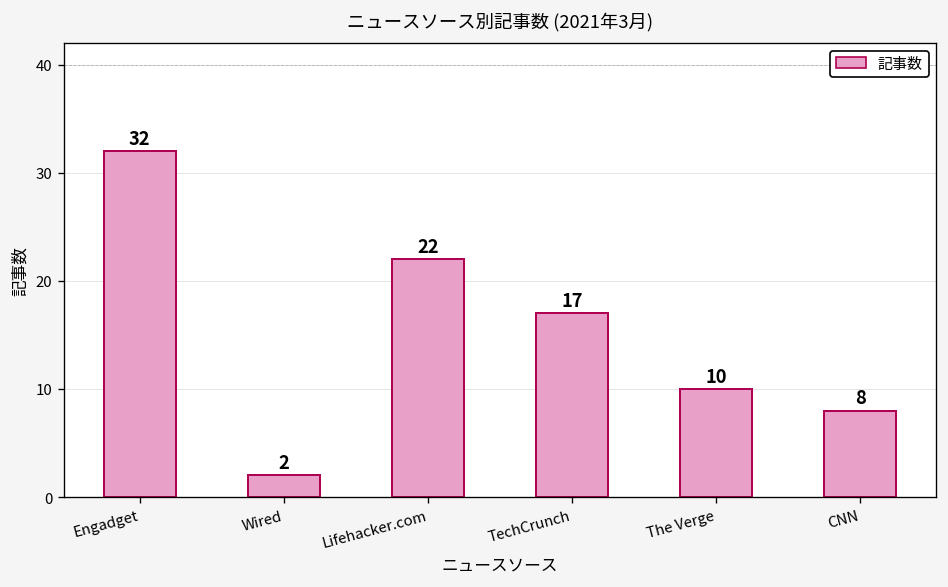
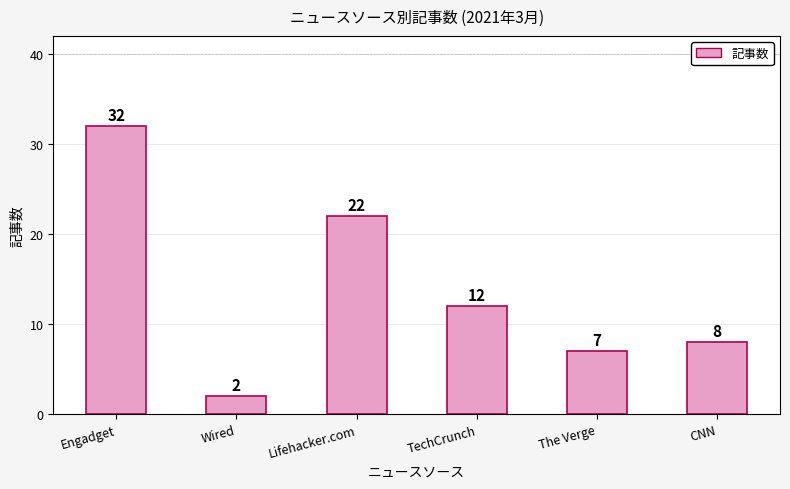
TechCrunch: 17 -> 12
The Verge: 10 -> 7
